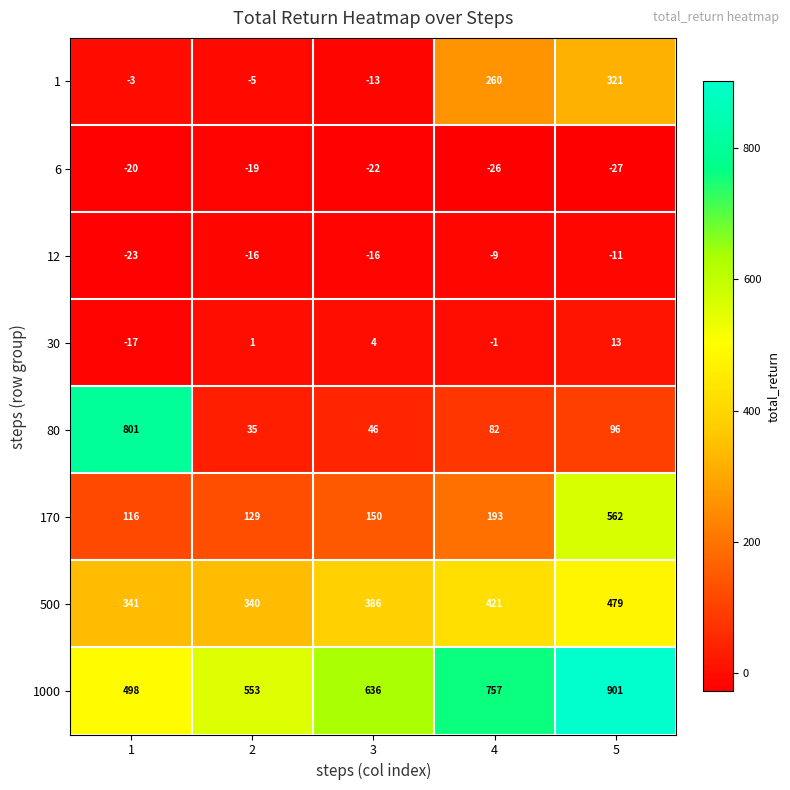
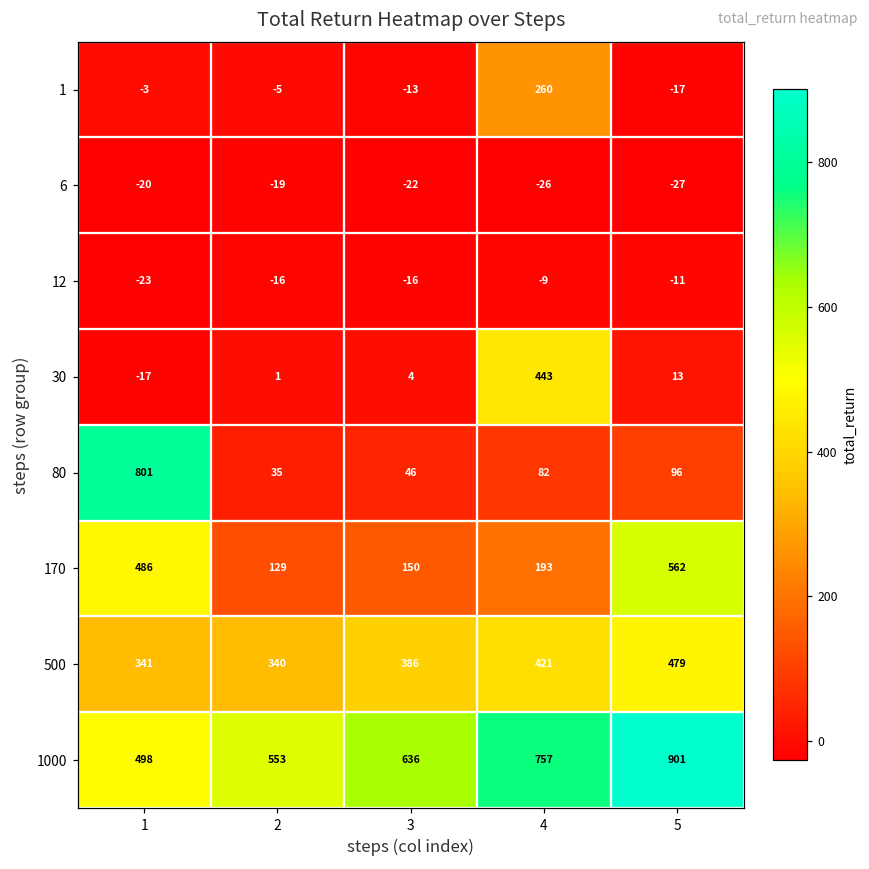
1, 5: 321 -> -17
30, 4: -1 -> 443
170, 1: 116 -> 486
